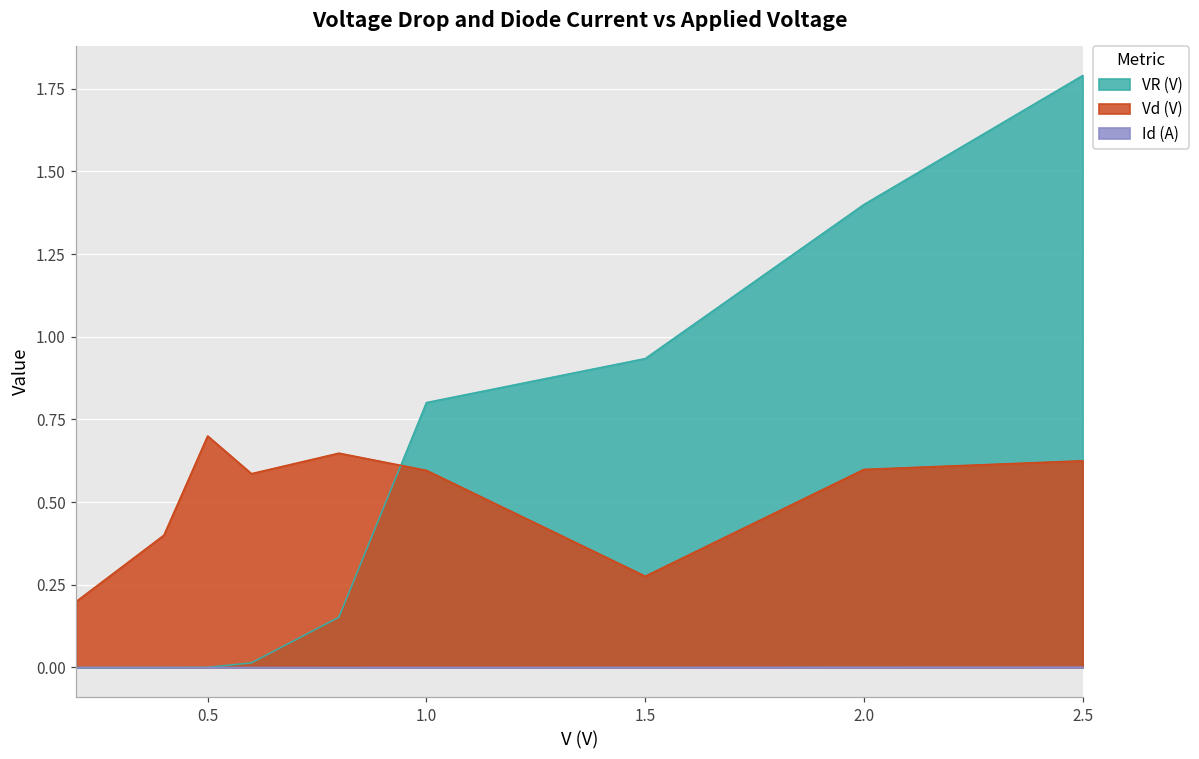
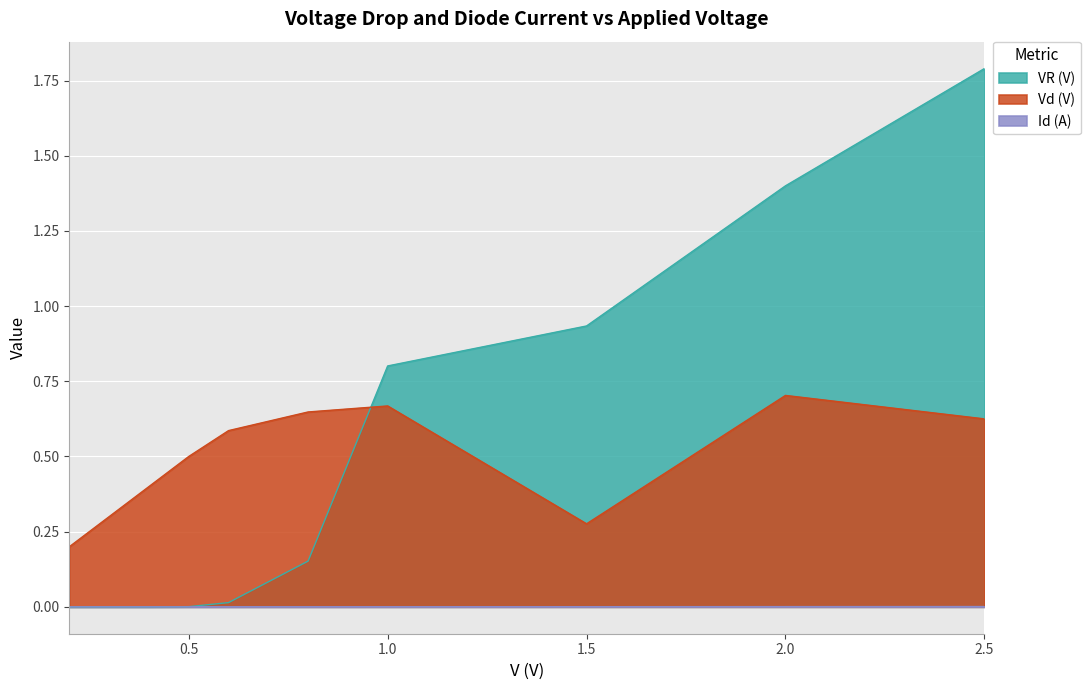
Vd (V), 0.5: 0.7 -> 0.5
Vd (V), 1.0: 0.60 -> 0.67
Vd (V), 2.0: 0.60 -> 0.70
